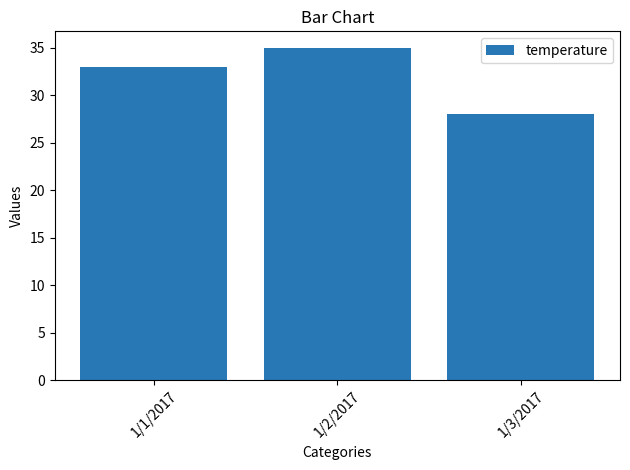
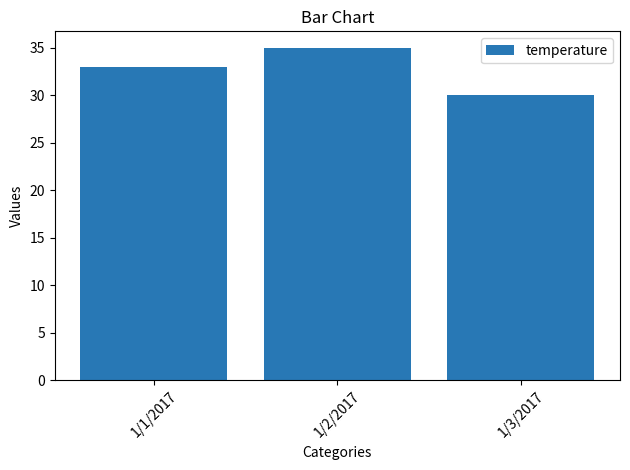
1/3/2017: 28 -> 30
